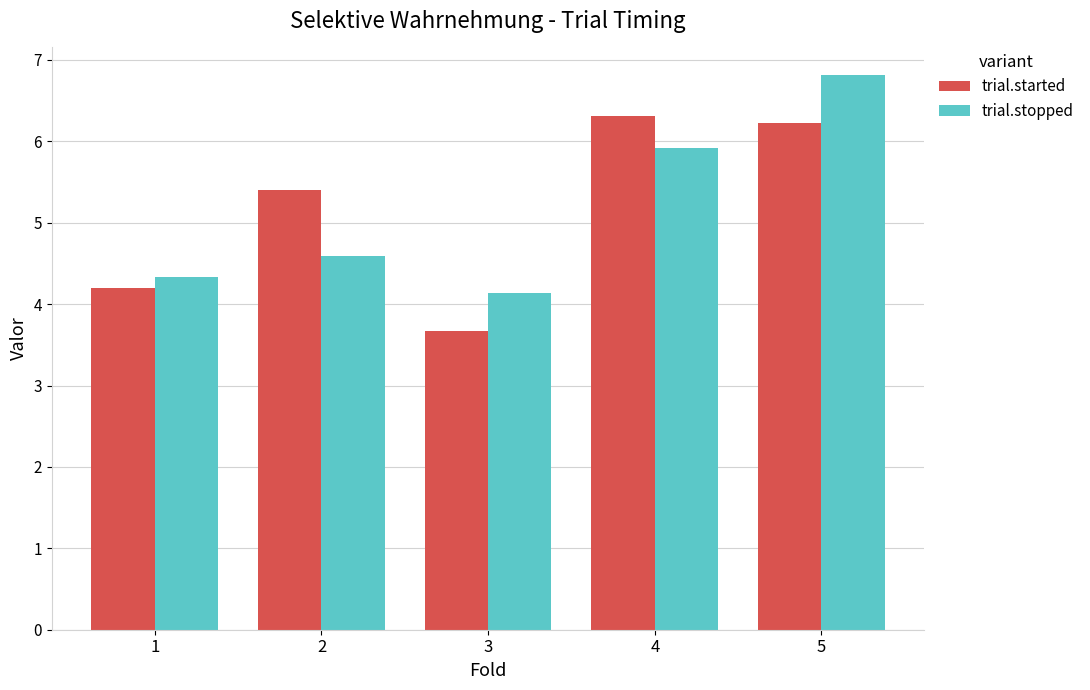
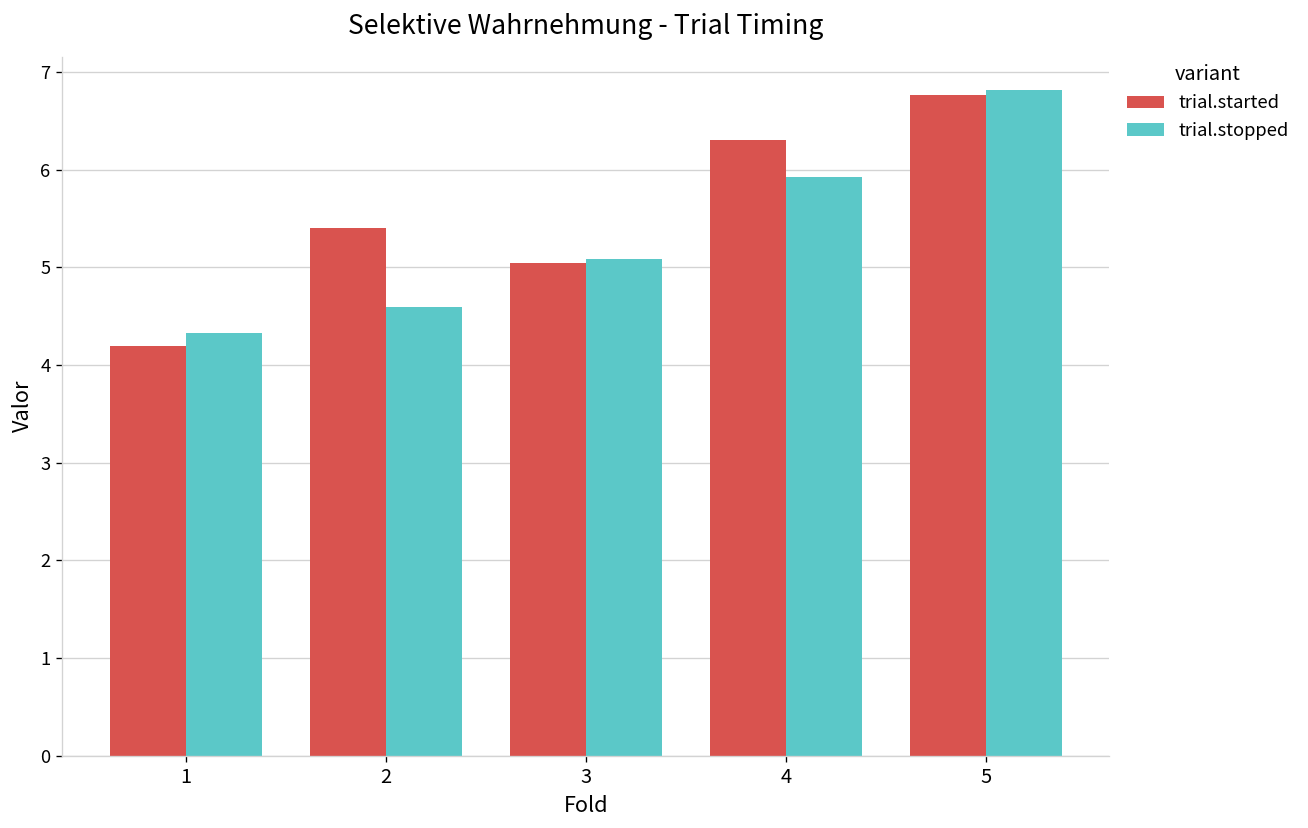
trial.started, 3: 3.7 -> 5.0
trial.stopped, 3: 4.1 -> 5.1
trial.started, 5: 6.2 -> 6.8
